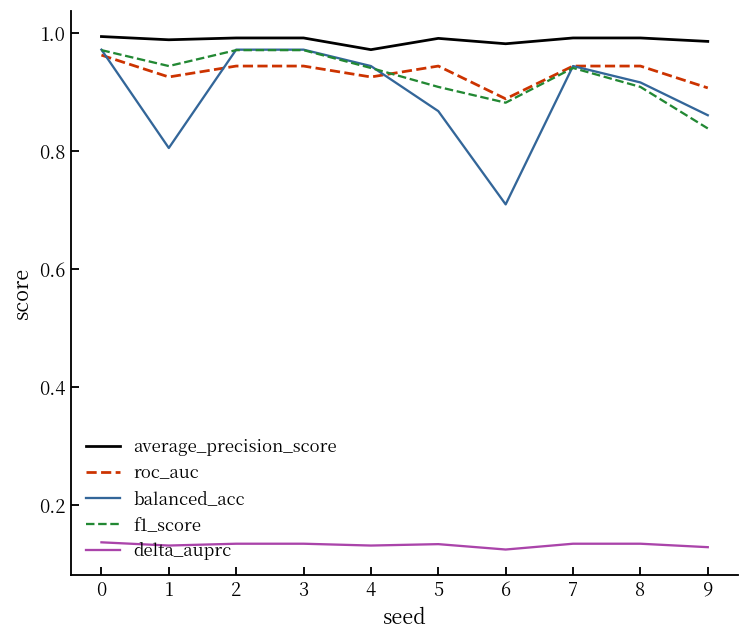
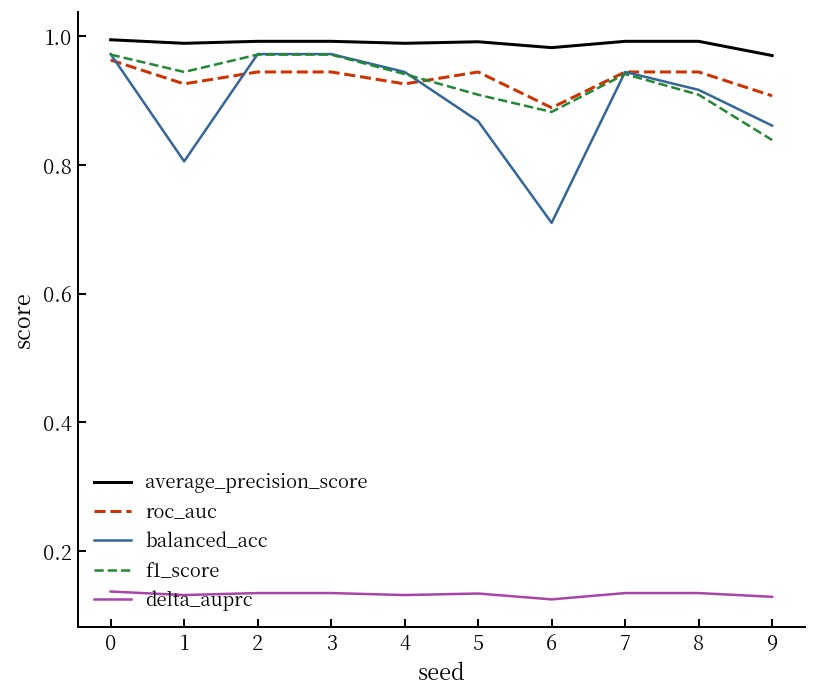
average_precision_score, 4: 0.97 -> 0.99
average_precision_score, 9: 0.99 -> 0.97
